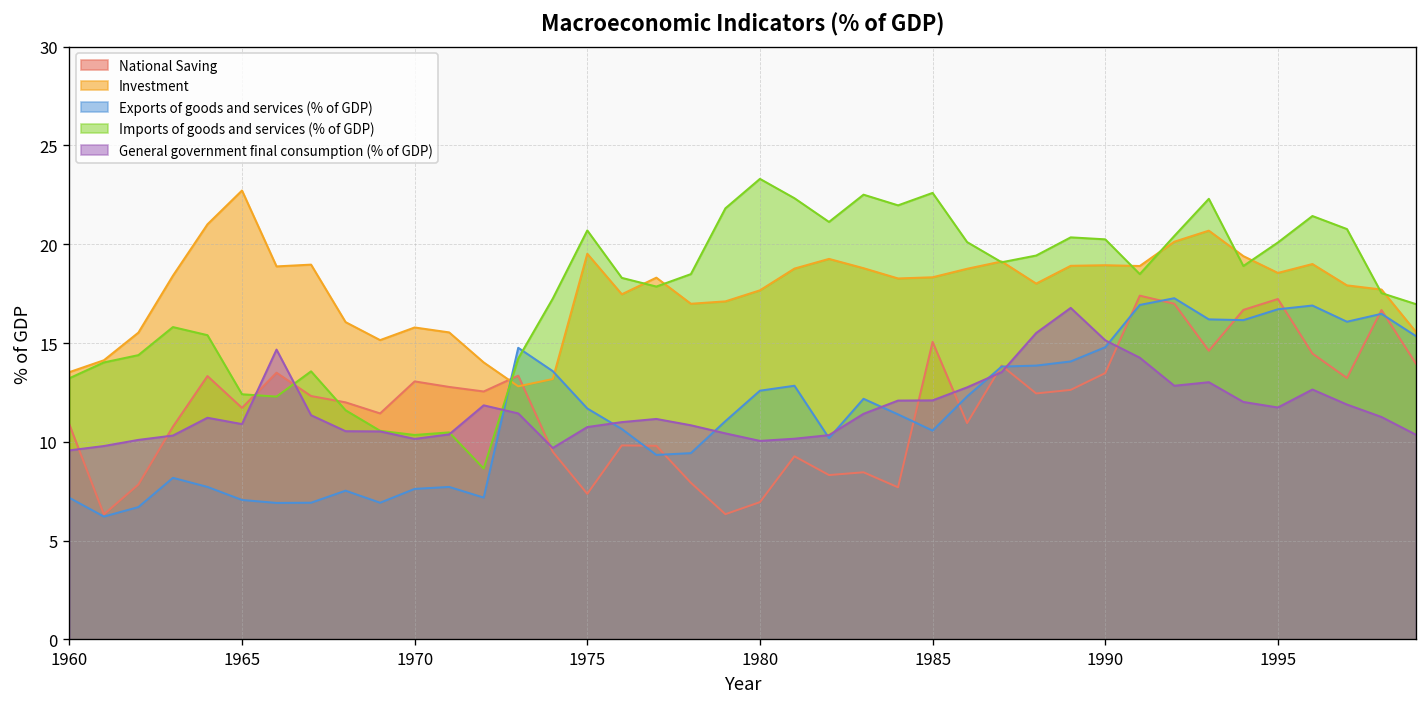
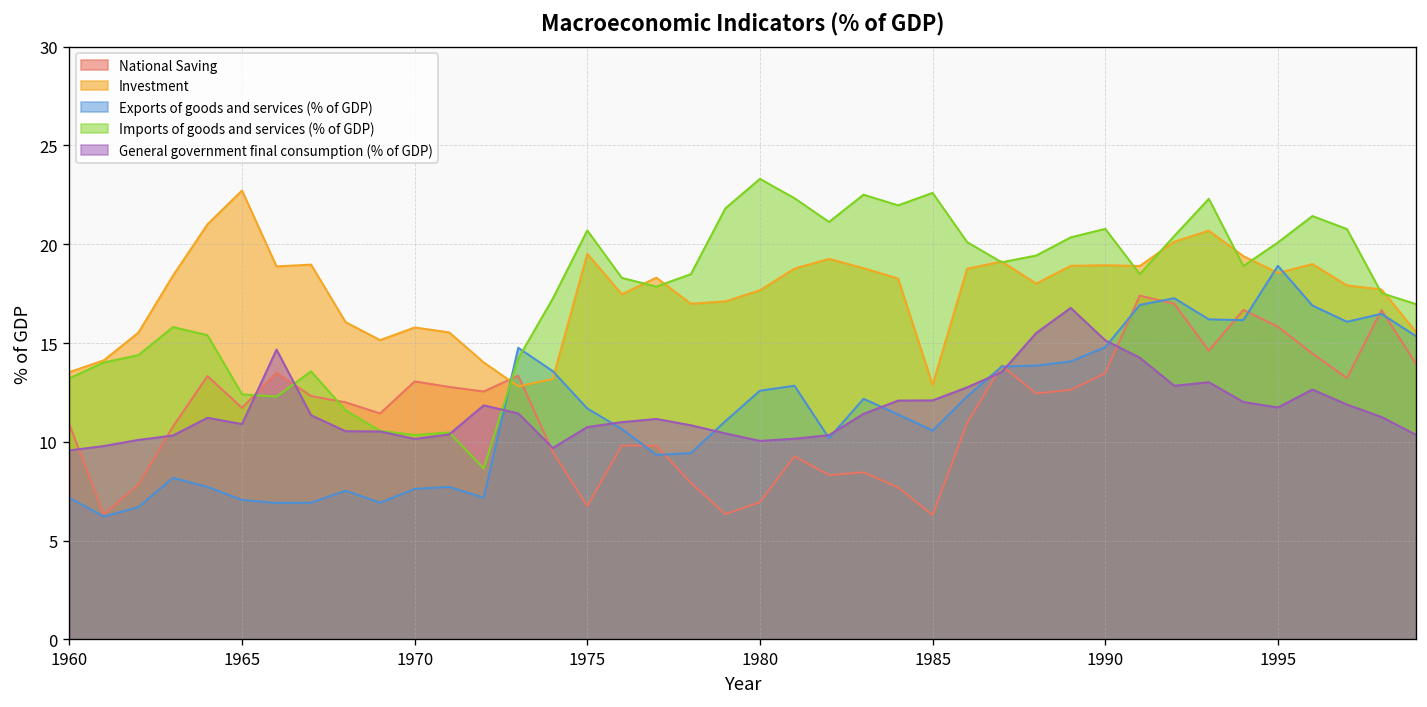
National Saving, 1975: 7.4 -> 6.8
National Saving, 1985: 15.1 -> 6.3
Investment, 1985: 18.3 -> 12.9
Imports of goods and services (% of GDP), 1990: 20.3 -> 20.8
National Saving, 1995: 17.2 -> 15.8
Exports of goods and services (% of GDP), 1995: 16.7 -> 18.9
